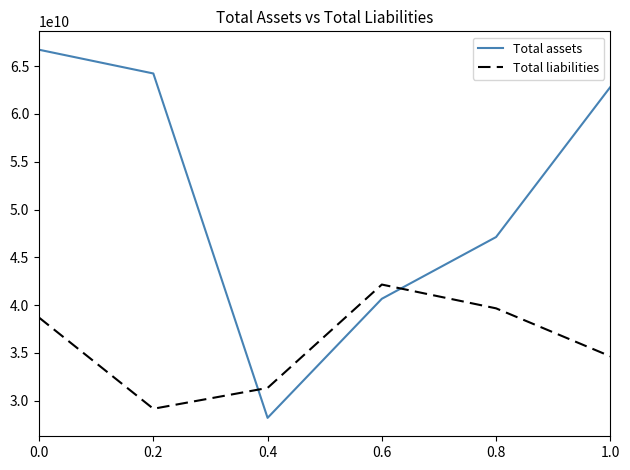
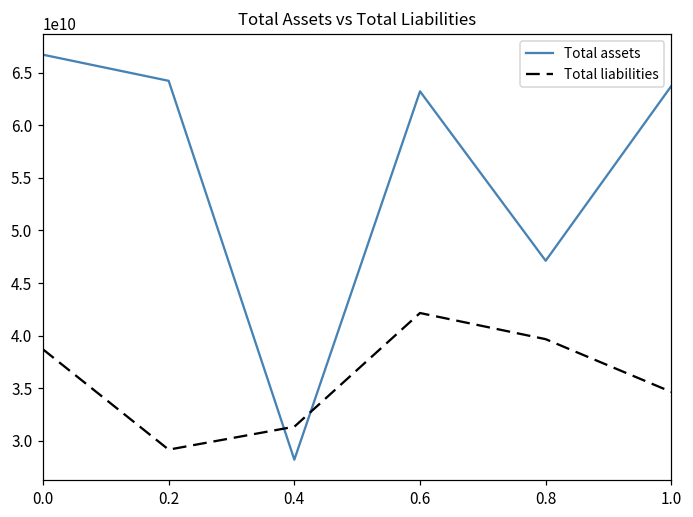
Total assets, 0.6: 41000000000 -> 63000000000
Total assets, 1.0: 63000000000 -> 64000000000
